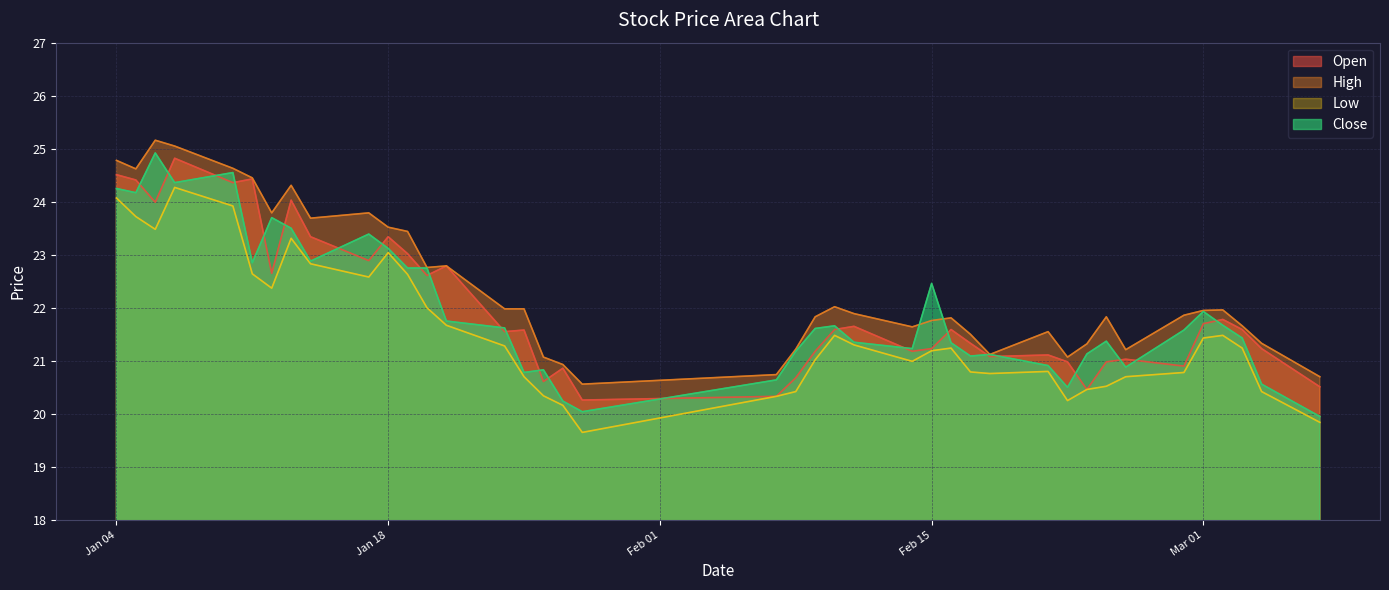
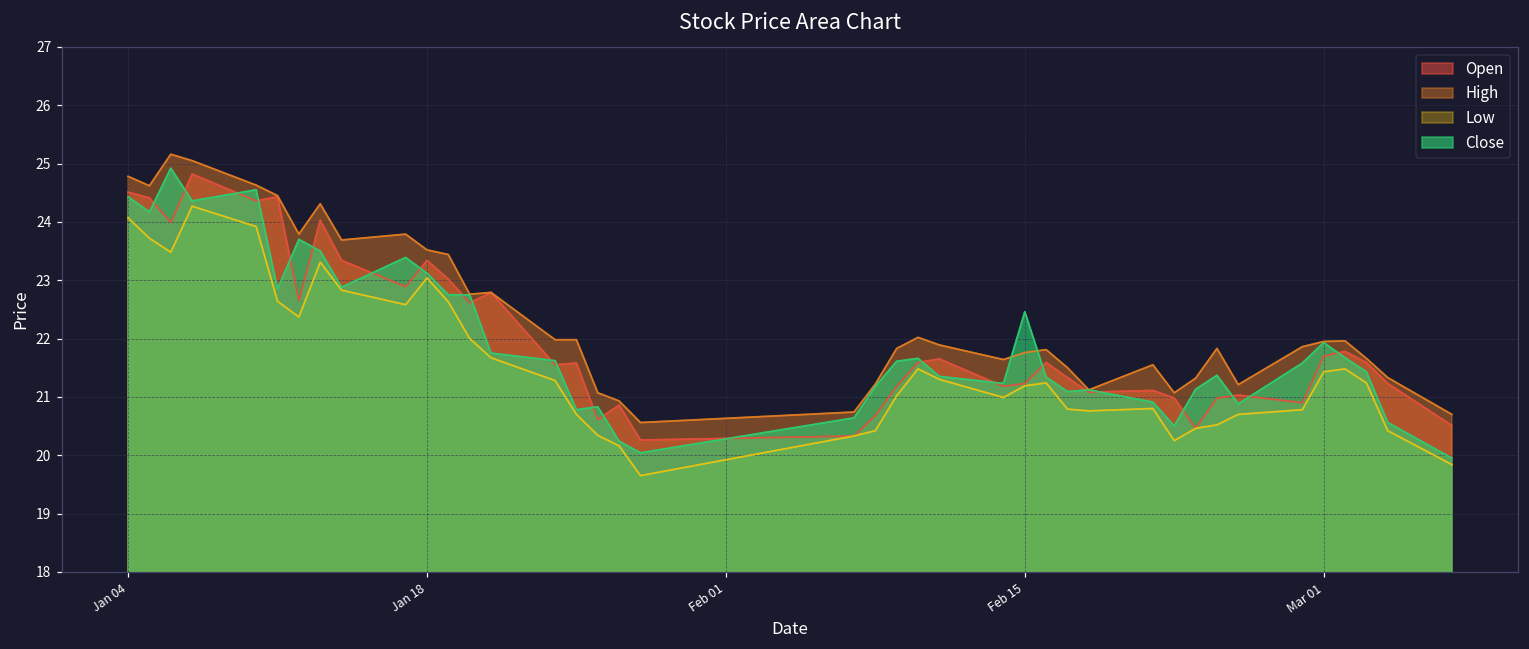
Close, Jan 04: 24.3 -> 24.4
